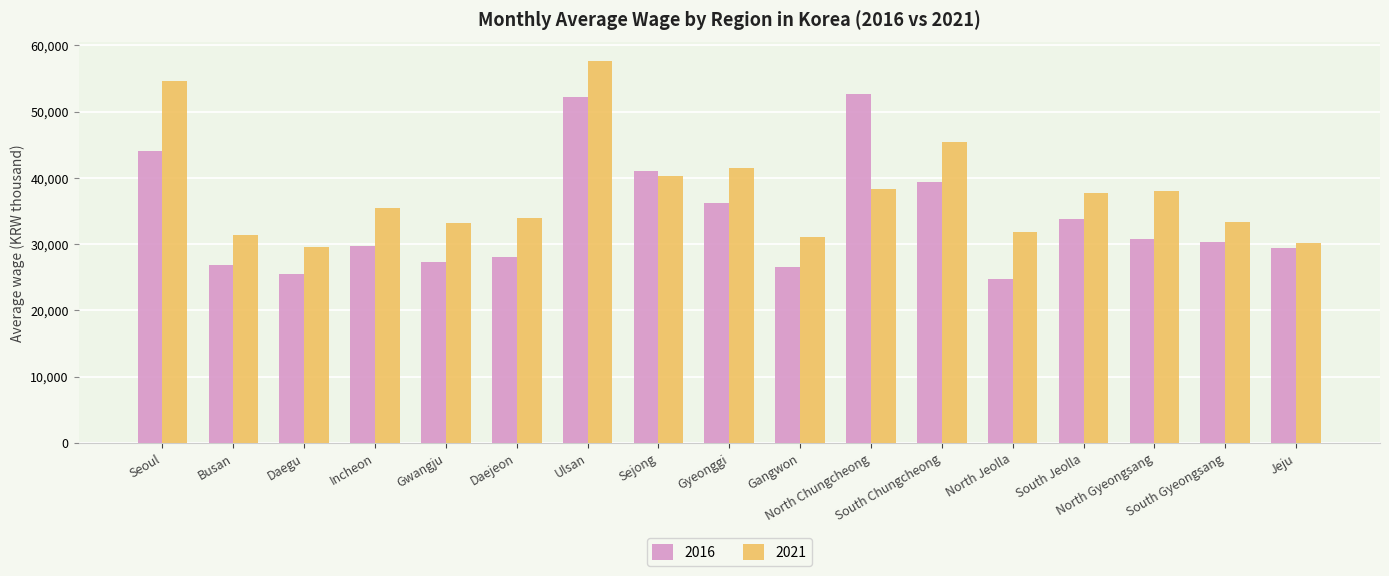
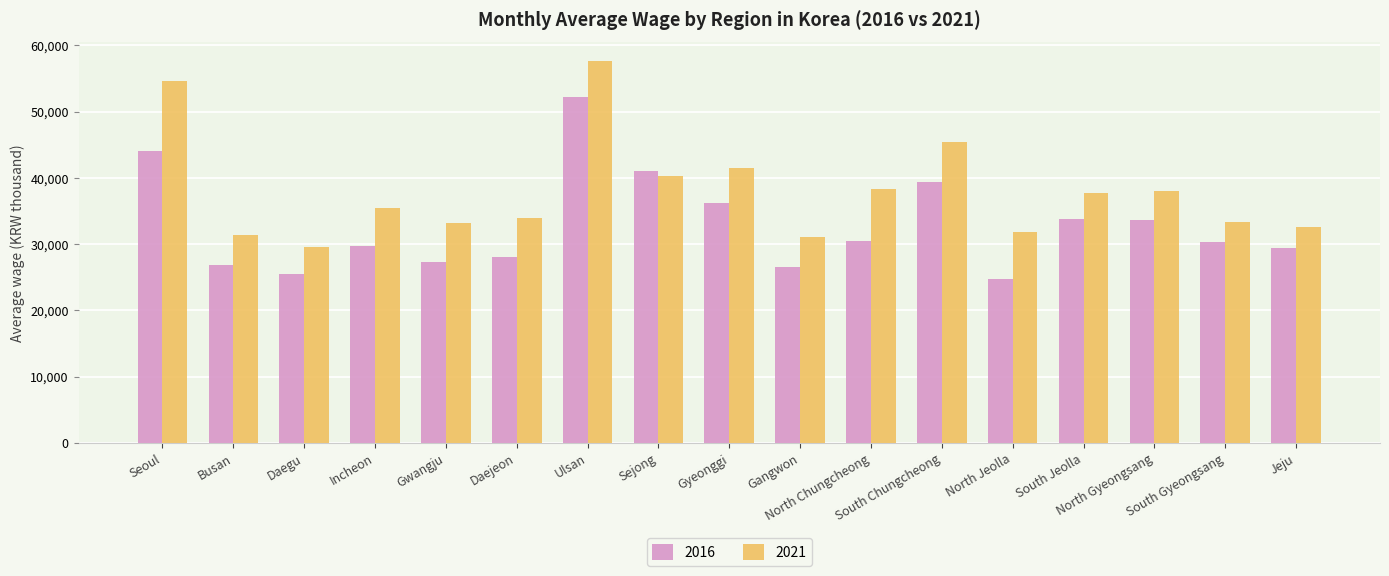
2016, North Chungcheong: 53,000 -> 31,000
2016, North Gyeongsang: 31,000 -> 34,000
2021, Jeju: 30,000 -> 33,000
